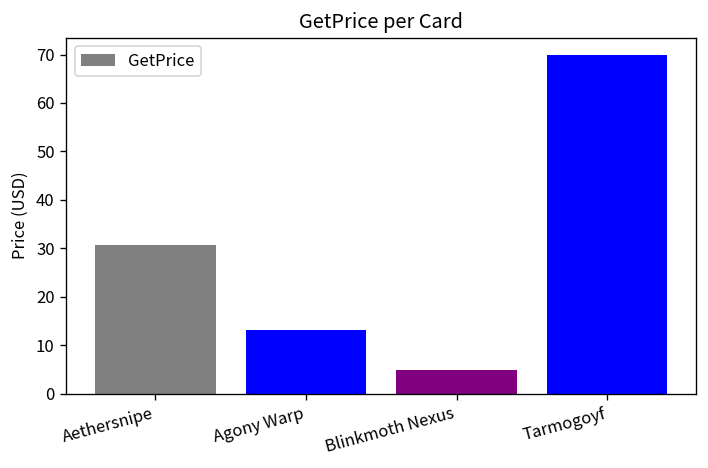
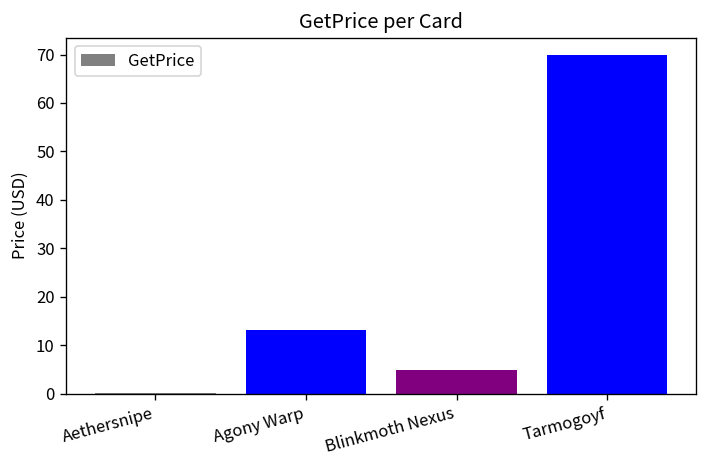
Aethersnipe: 31 -> 0
